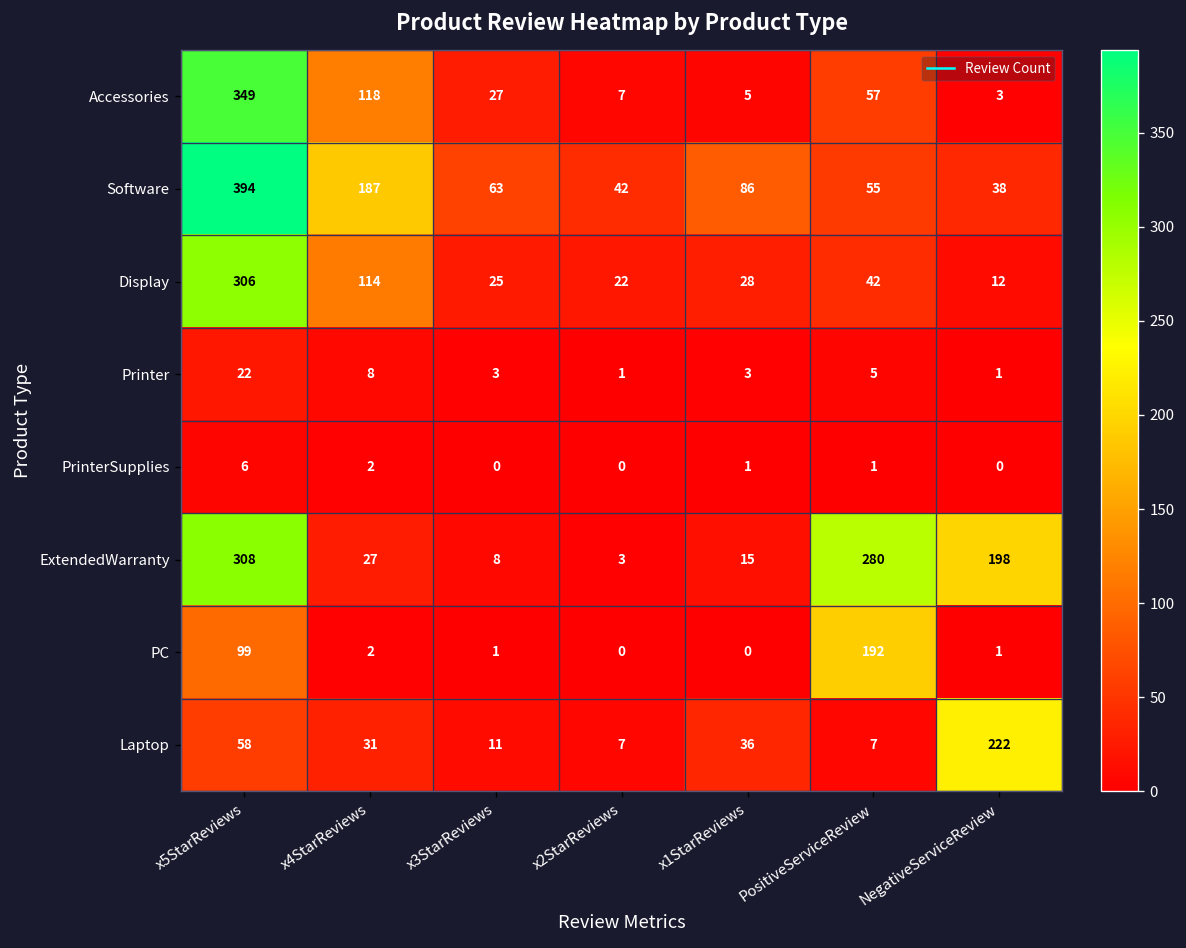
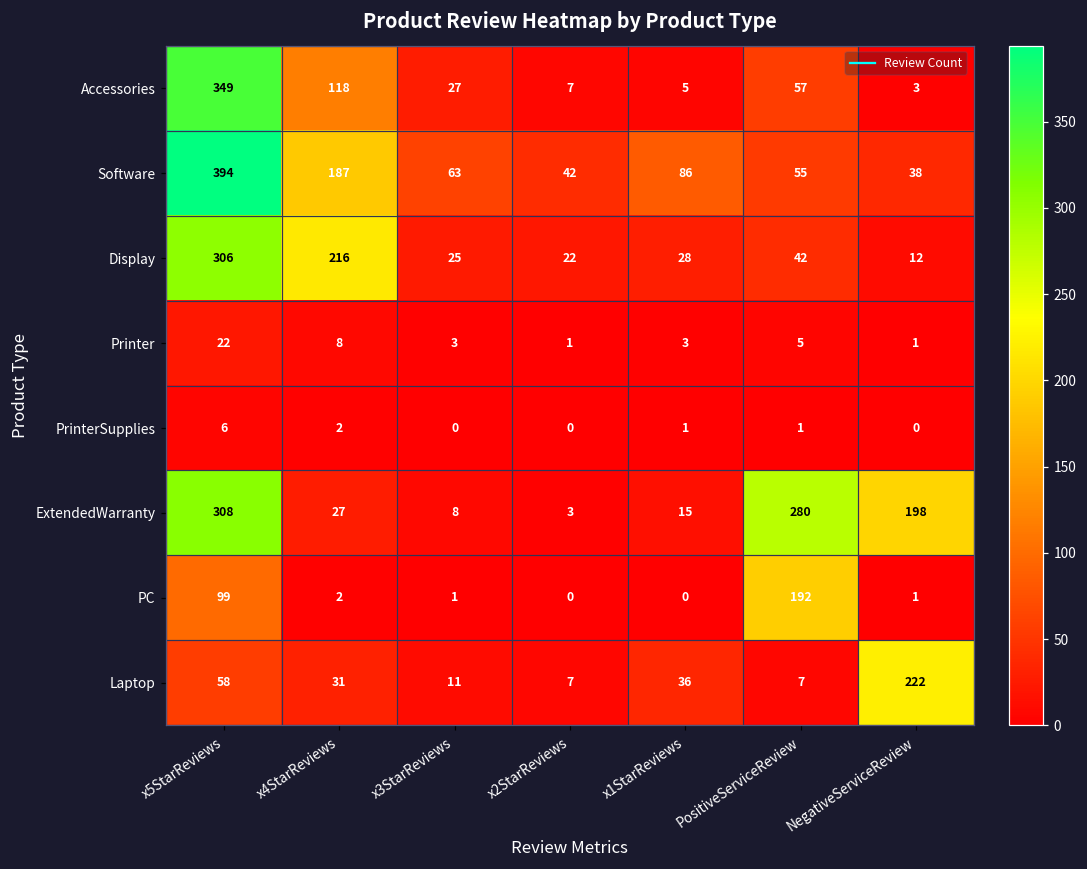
Display, x4StarReviews: 114 -> 216
